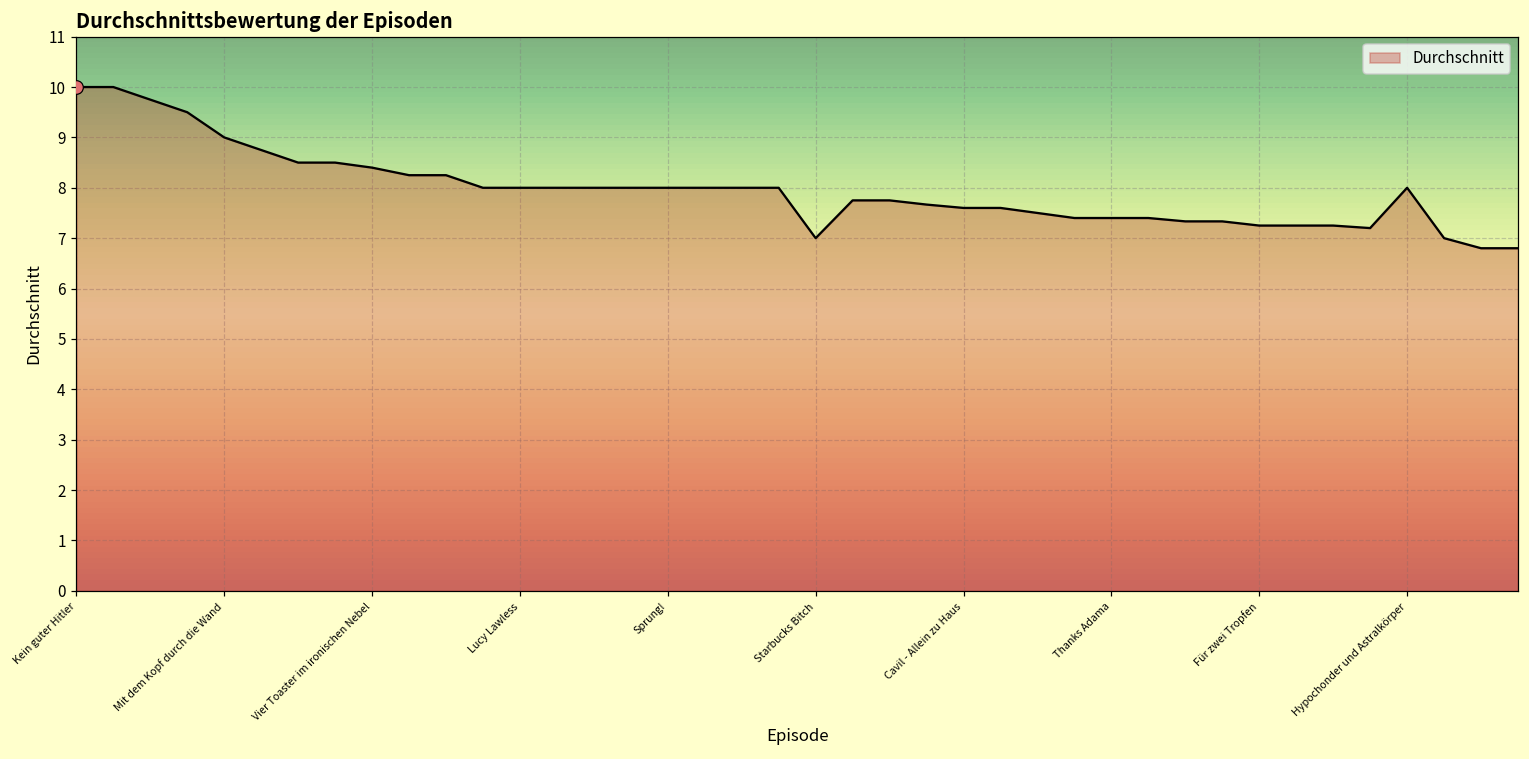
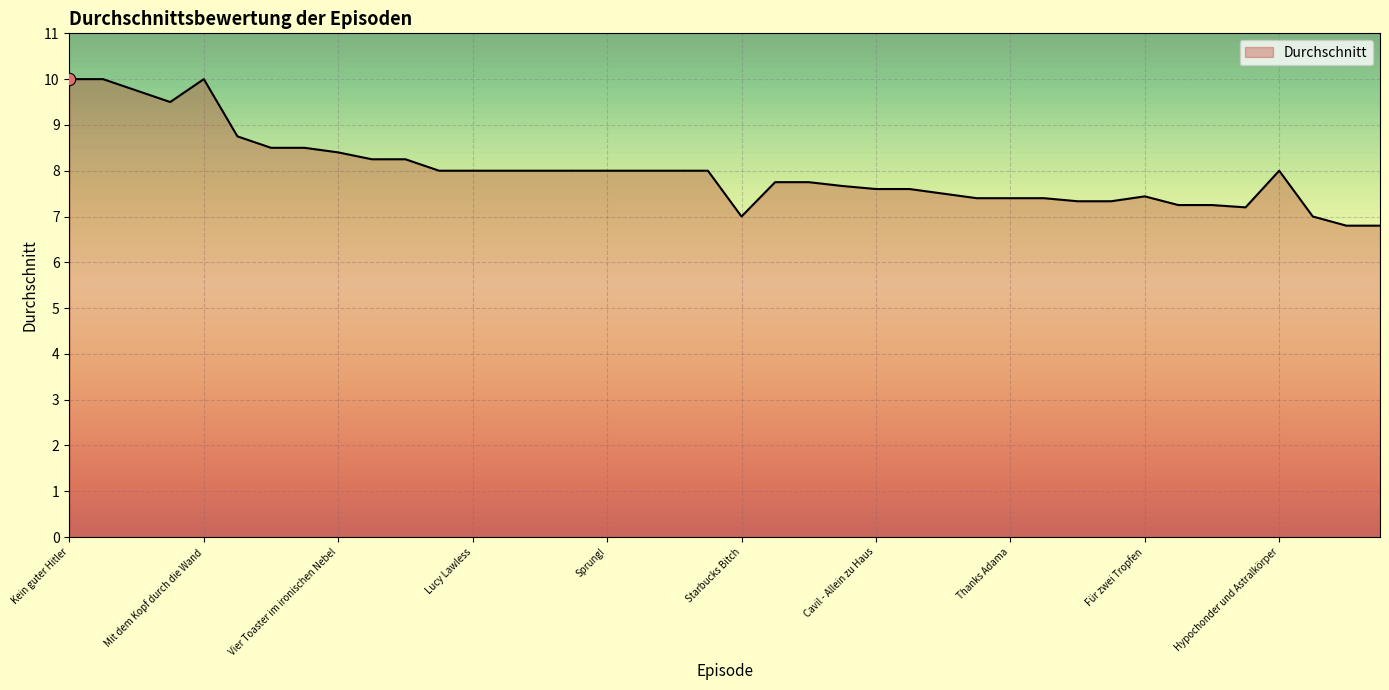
Durchschnitt, Mit dem Kopf durch die Wand: 9 -> 10
Durchschnitt, Für zwei Tropfen: 7.3 -> 7.4
